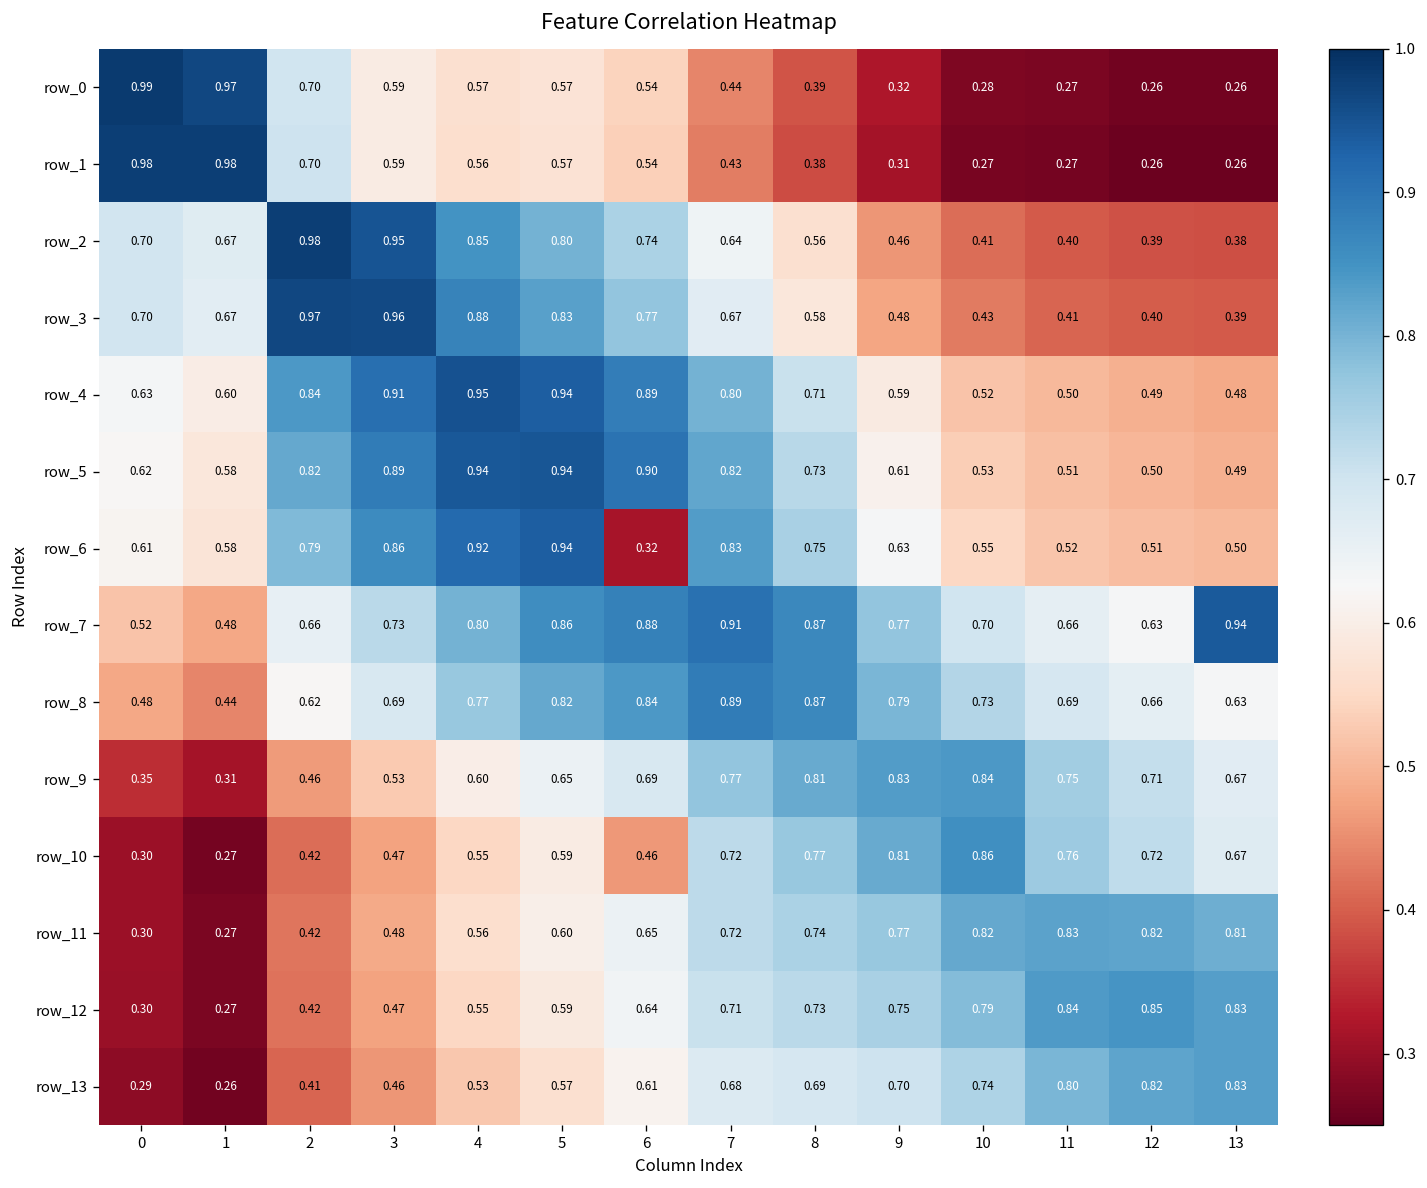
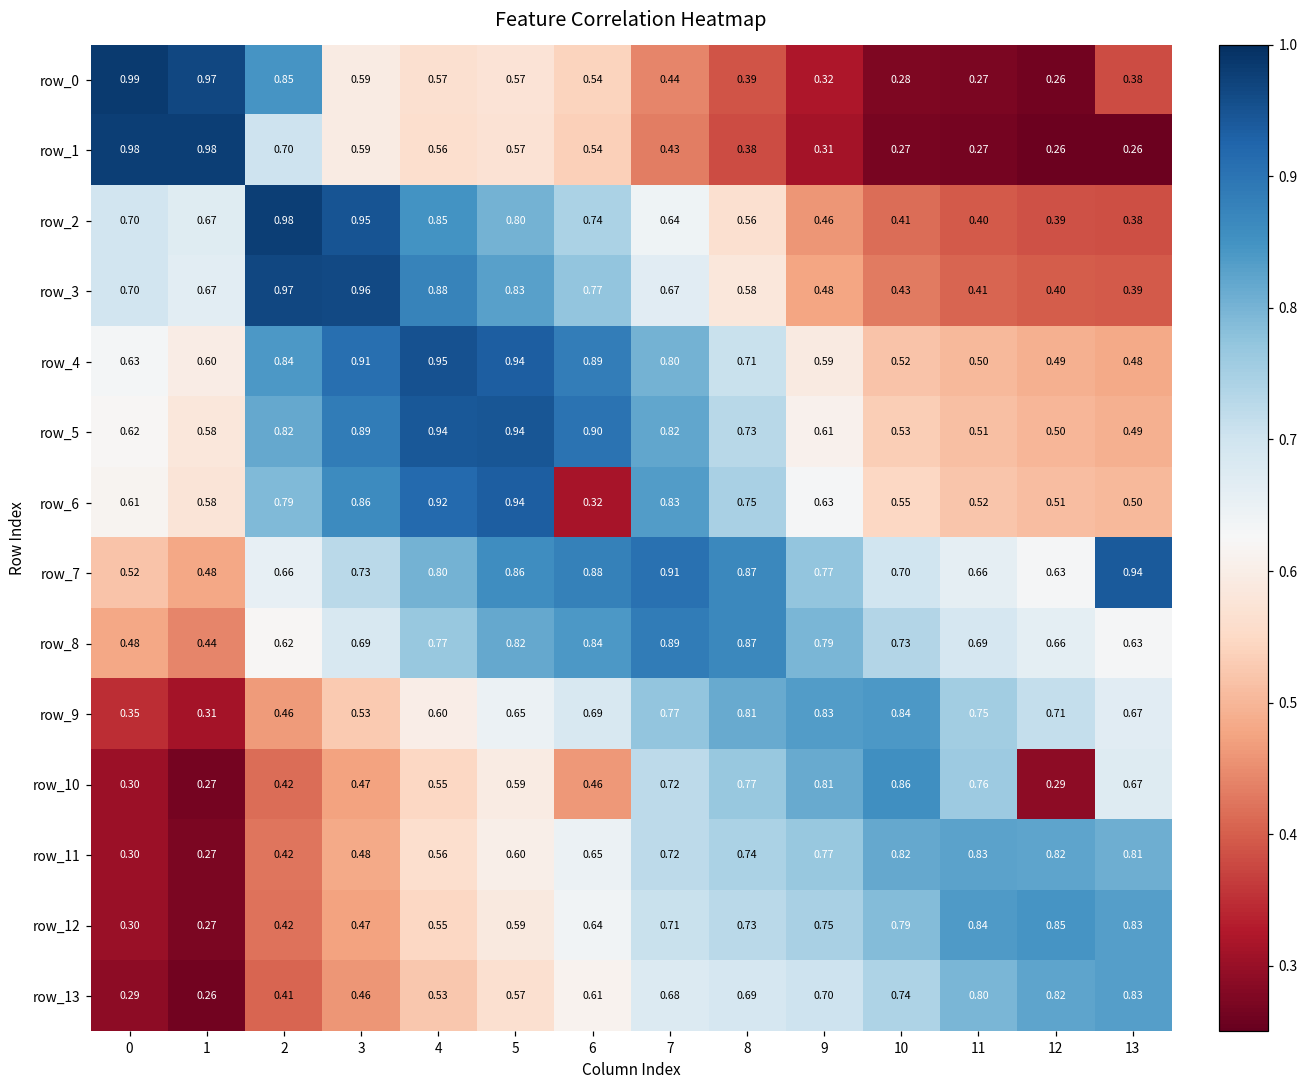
row_0, 2: 0.70 -> 0.85
row_0, 13: 0.26 -> 0.38
row_10, 12: 0.72 -> 0.29
